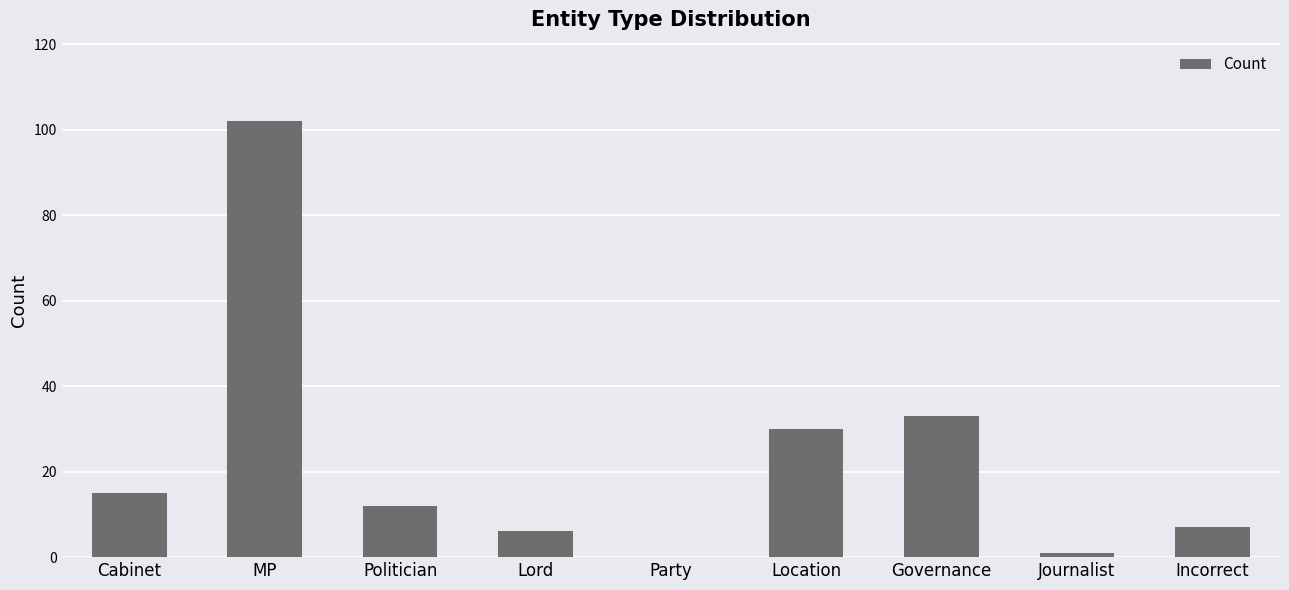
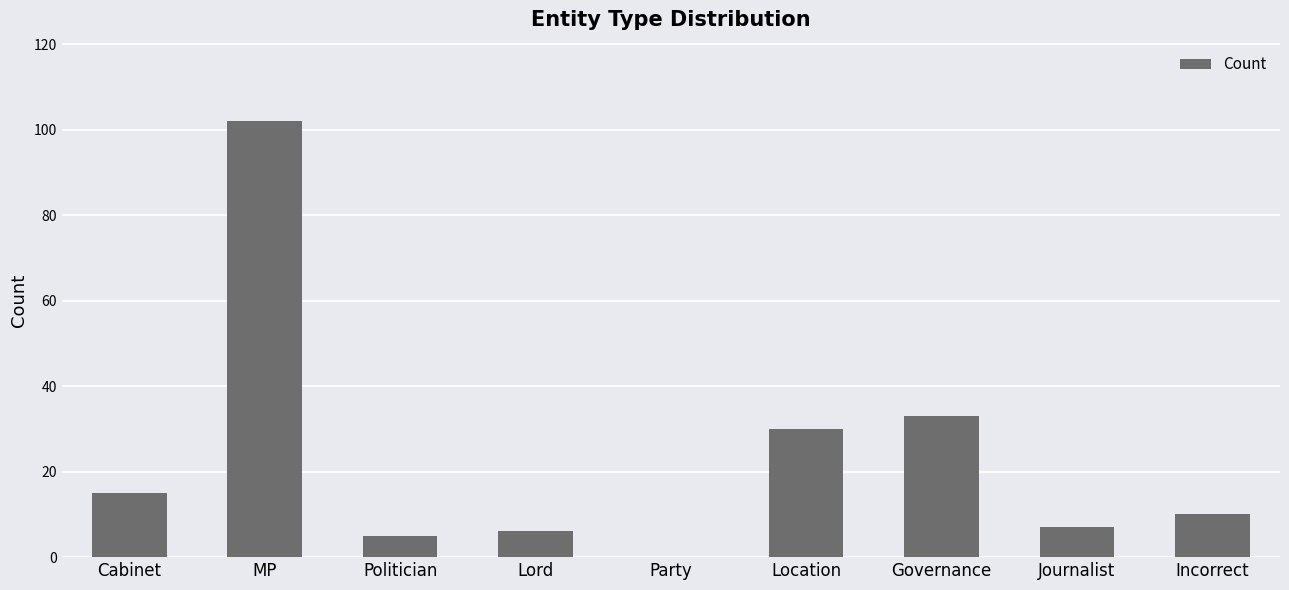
Politician: 12 -> 5
Journalist: 1 -> 7
Incorrect: 7 -> 10
